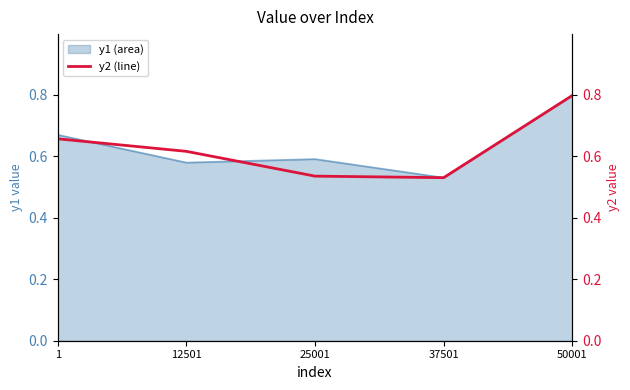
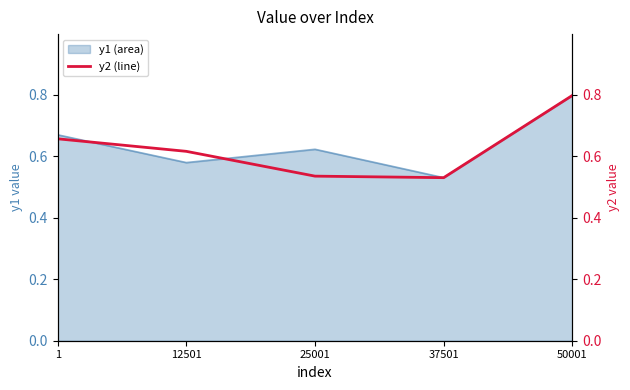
y1 (area), 25001: 0.59 -> 0.62
